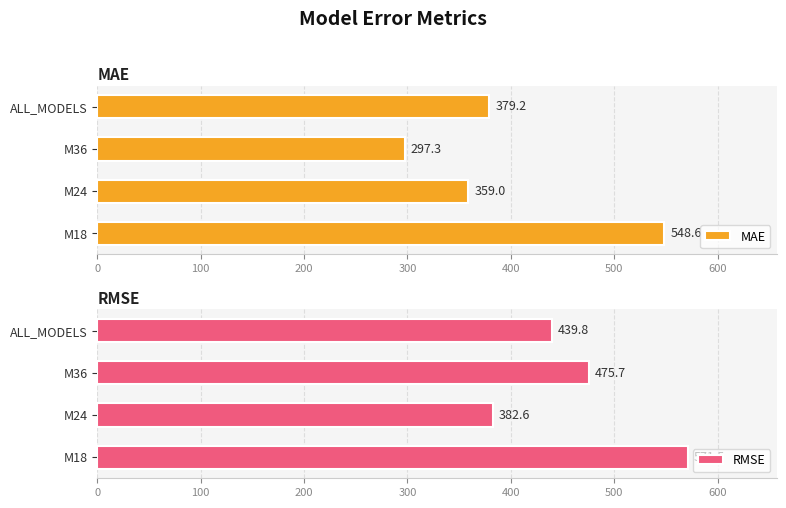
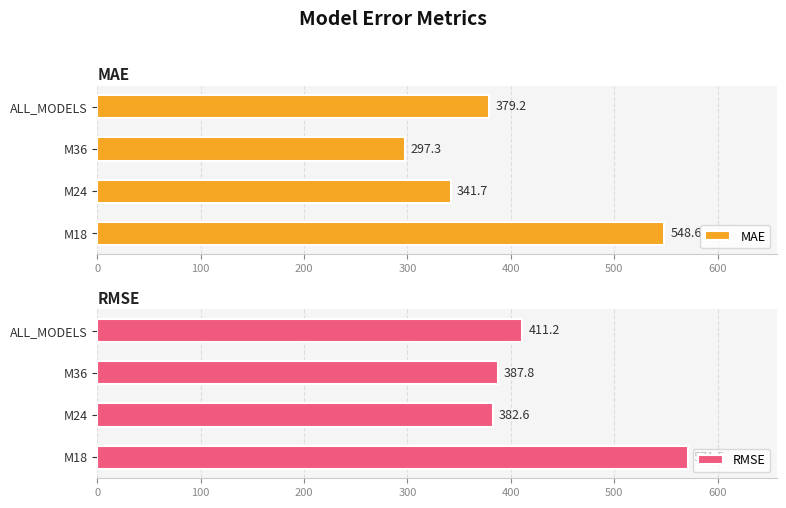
MAE, M24: 359.0 -> 341.7
RMSE, ALL_MODELS: 439.8 -> 411.2
RMSE, M36: 475.7 -> 387.8
